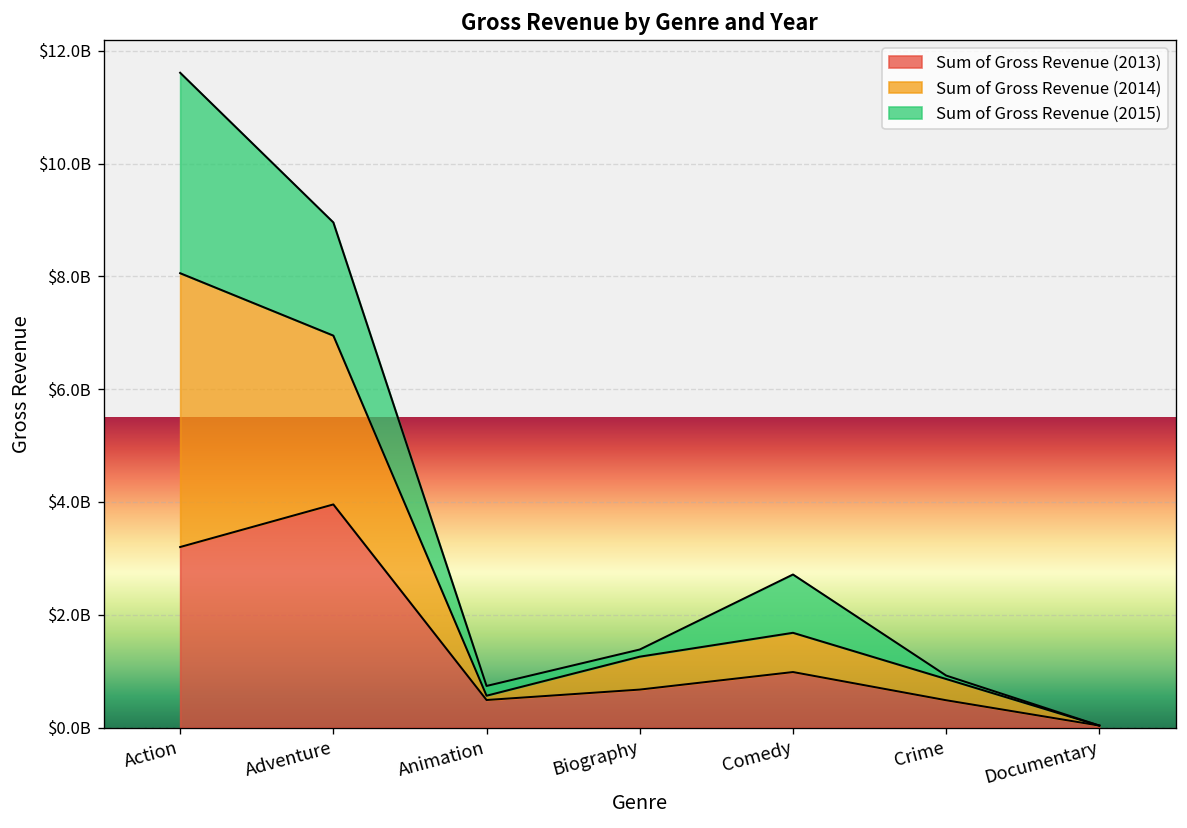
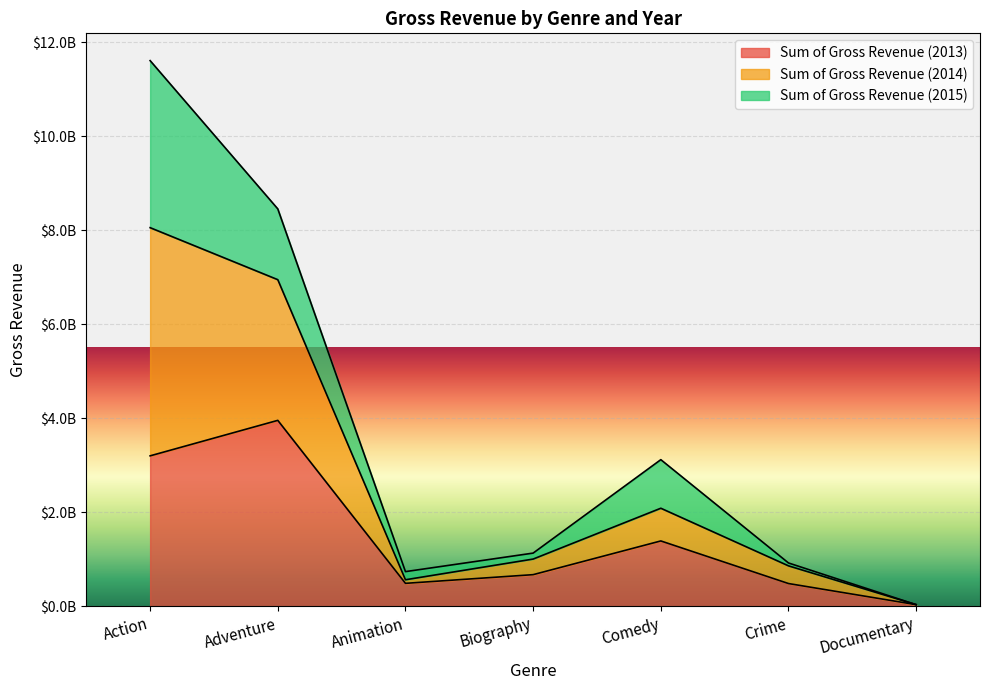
Sum of Gross Revenue (2015), Adventure: $2000000000 -> $1500000000
Sum of Gross Revenue (2014), Biography: $600000000 -> $300000000
Sum of Gross Revenue (2013), Comedy: $1000000000 -> $1400000000
